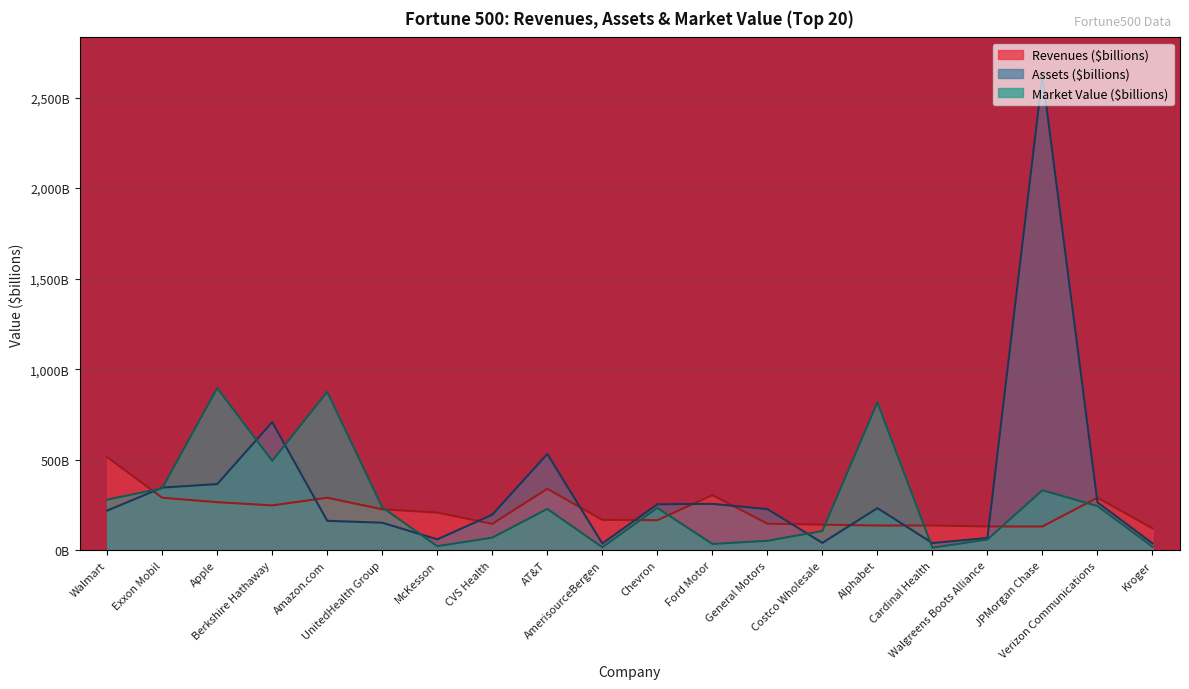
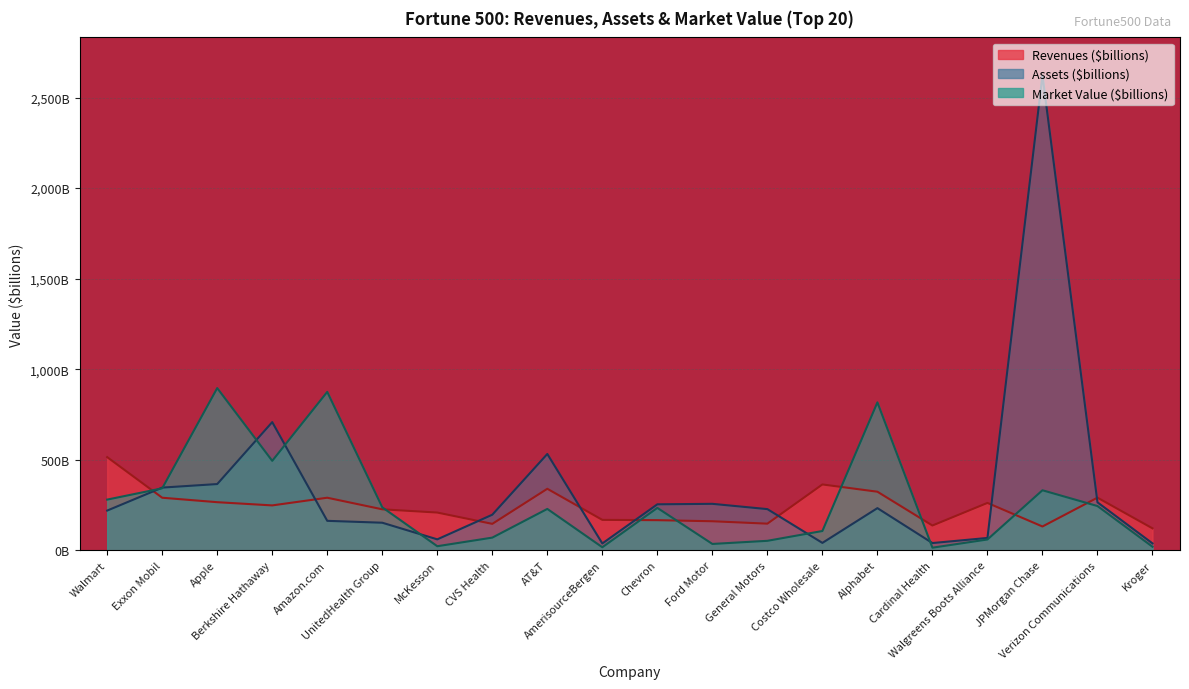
Revenues ($billions), Ford Motor: 300,000,000,000 -> 160,000,000,000
Revenues ($billions), Costco Wholesale: 140,000,000,000 -> 360,000,000,000
Revenues ($billions), Alphabet: 140,000,000,000 -> 320,000,000,000
Revenues ($billions), Walgreens Boots Alliance: 130,000,000,000 -> 260,000,000,000
